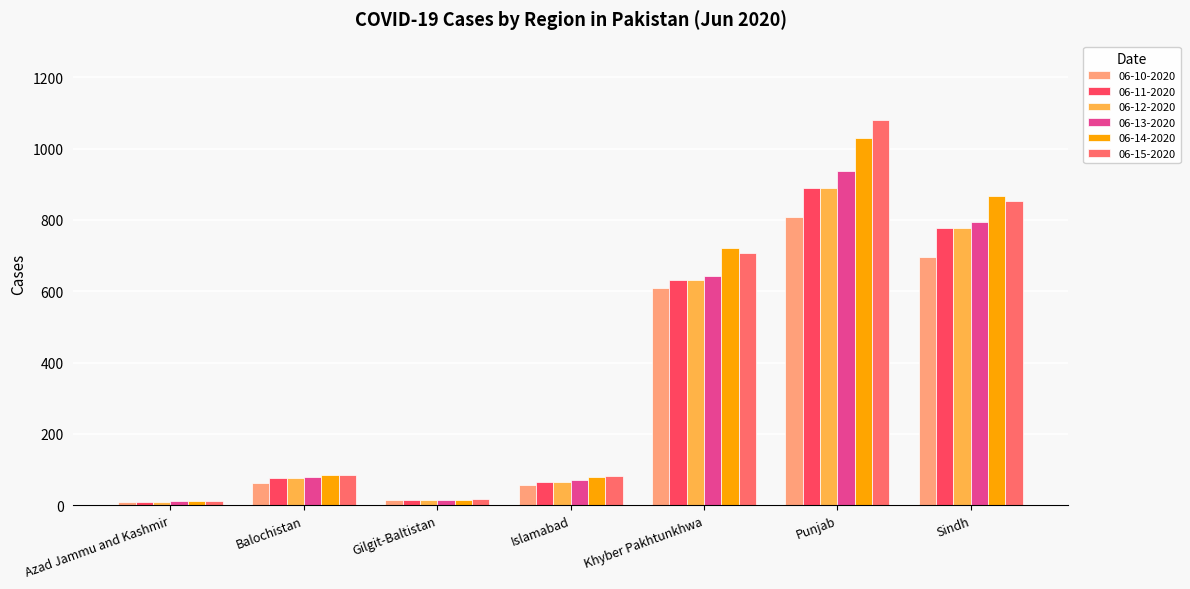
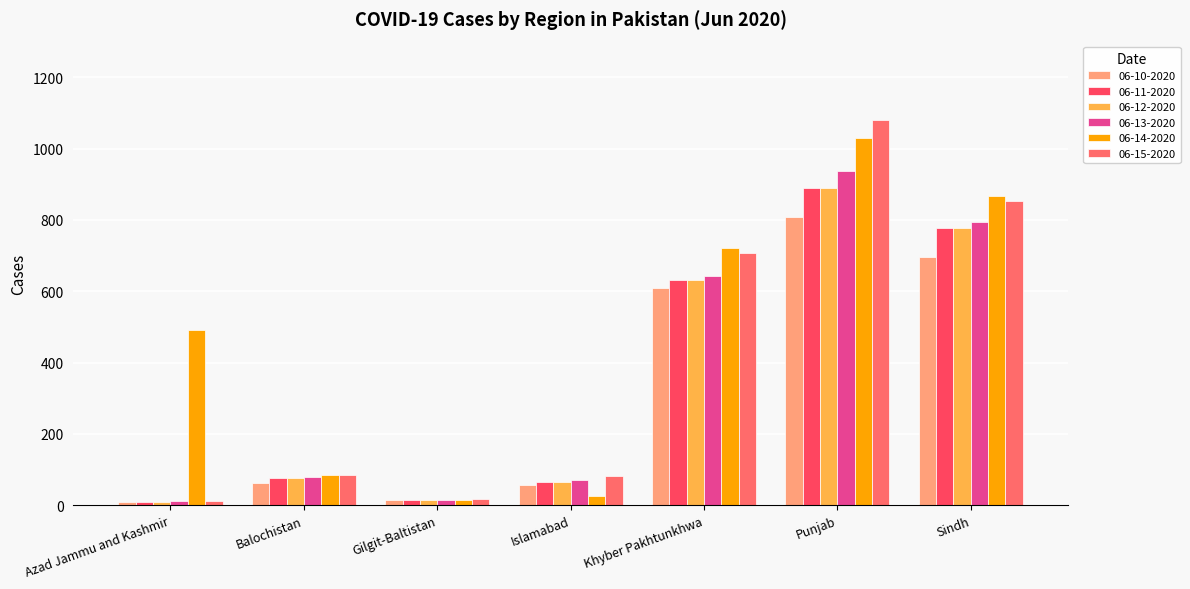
06-14-2020, Azad Jammu and Kashmir: 10 -> 490
06-14-2020, Islamabad: 80 -> 30
